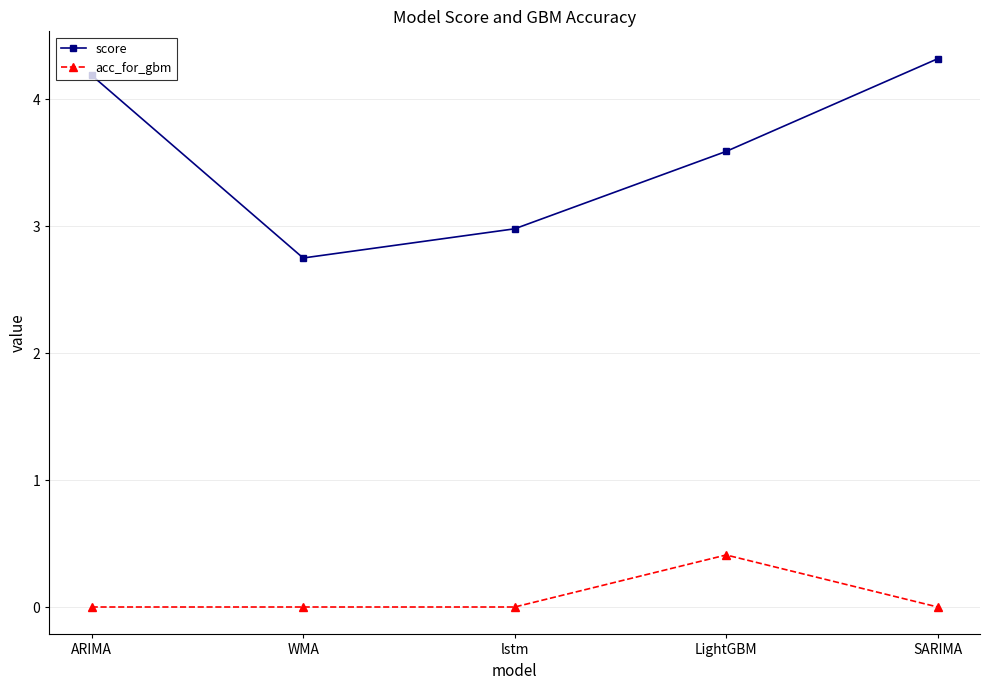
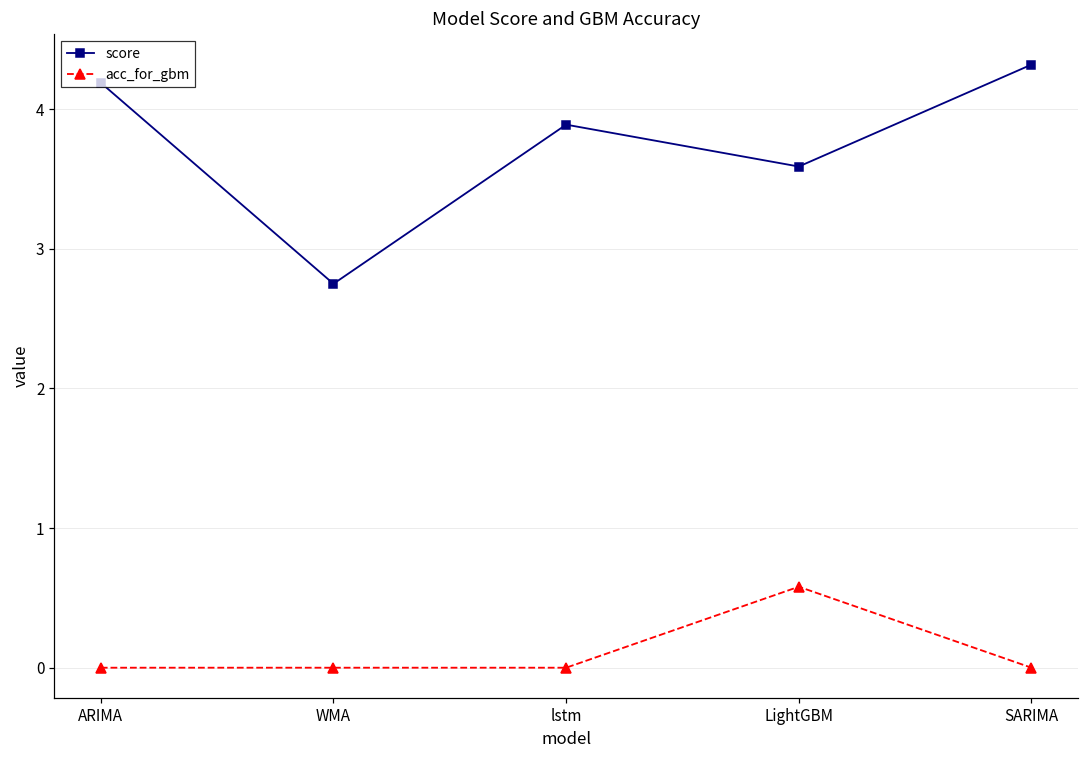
score, lstm: 2.98 -> 3.89
acc_for_gbm, LightGBM: 0.41 -> 0.58
